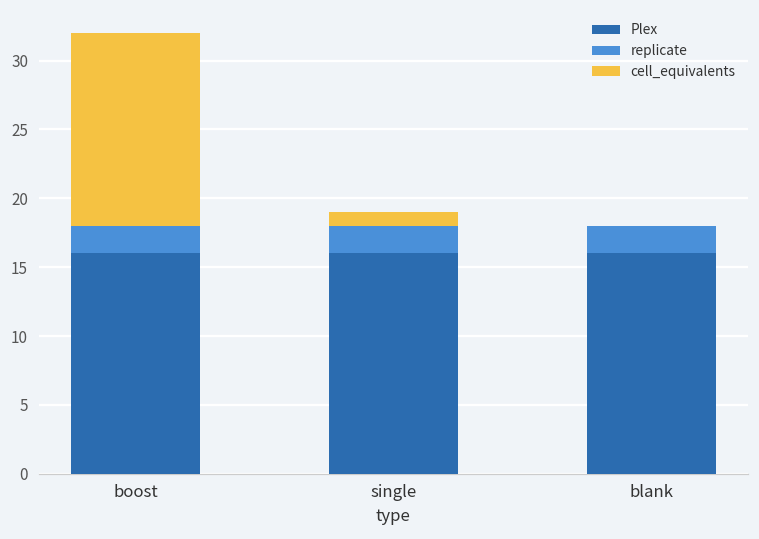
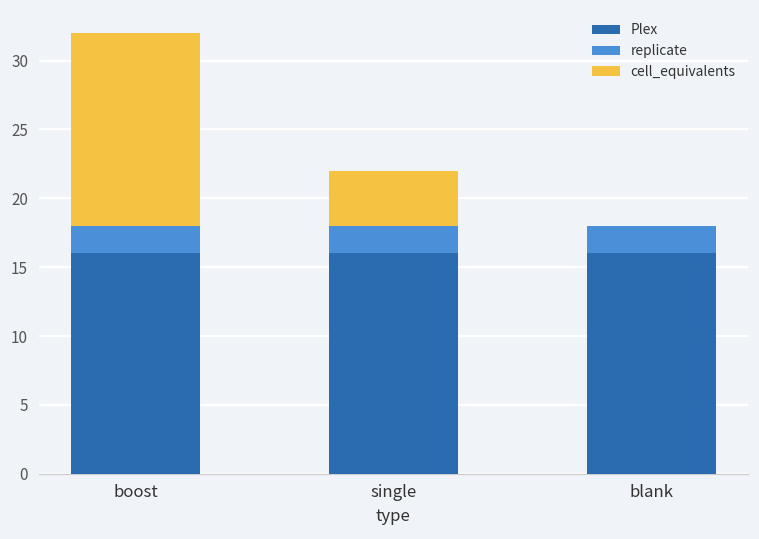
cell_equivalents, single: 1 -> 4
